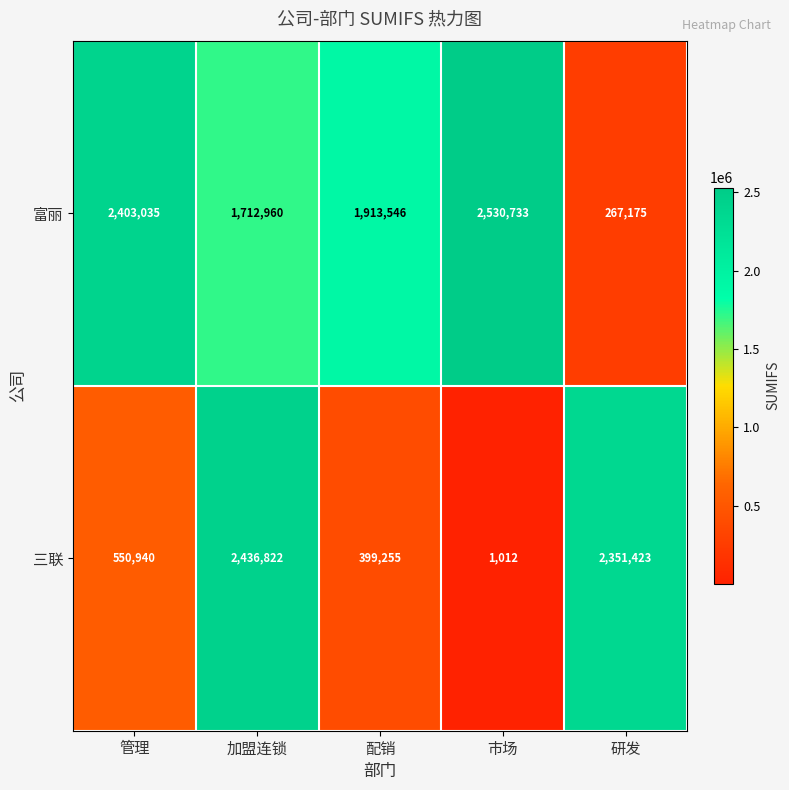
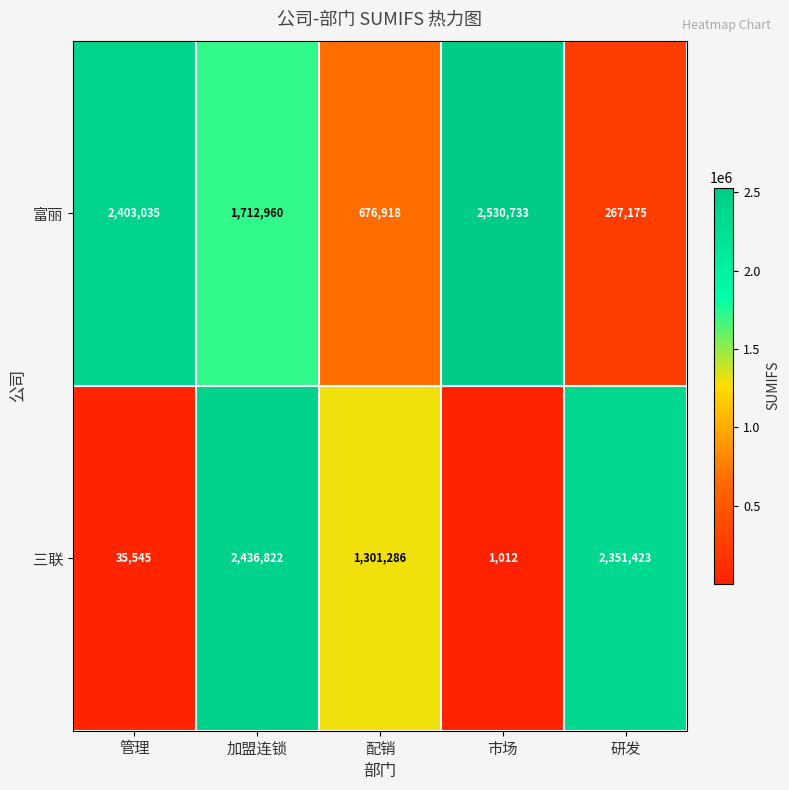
富丽, 配销: 1,913,546 -> 676,918
三联, 管理: 550,940 -> 35,545
三联, 配销: 399,255 -> 1,301,286
